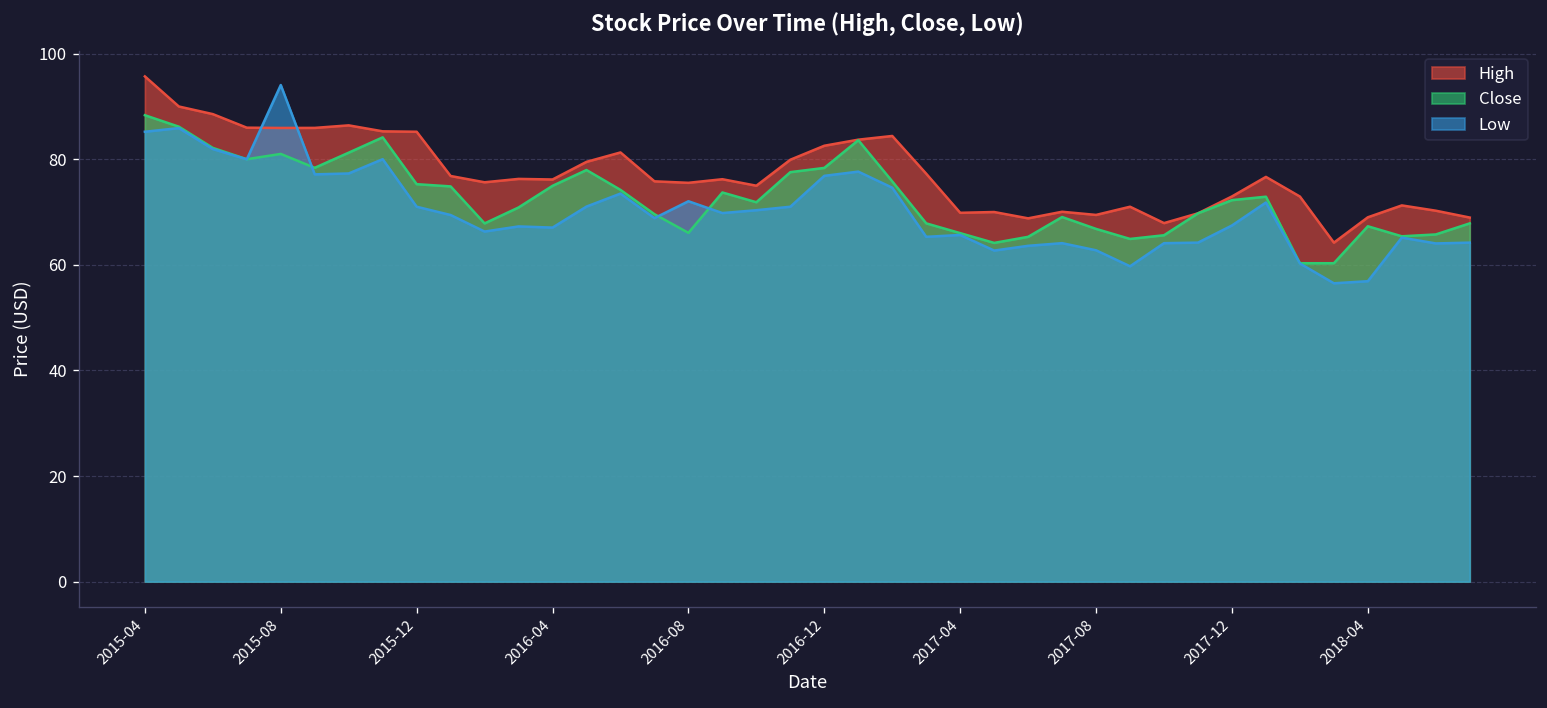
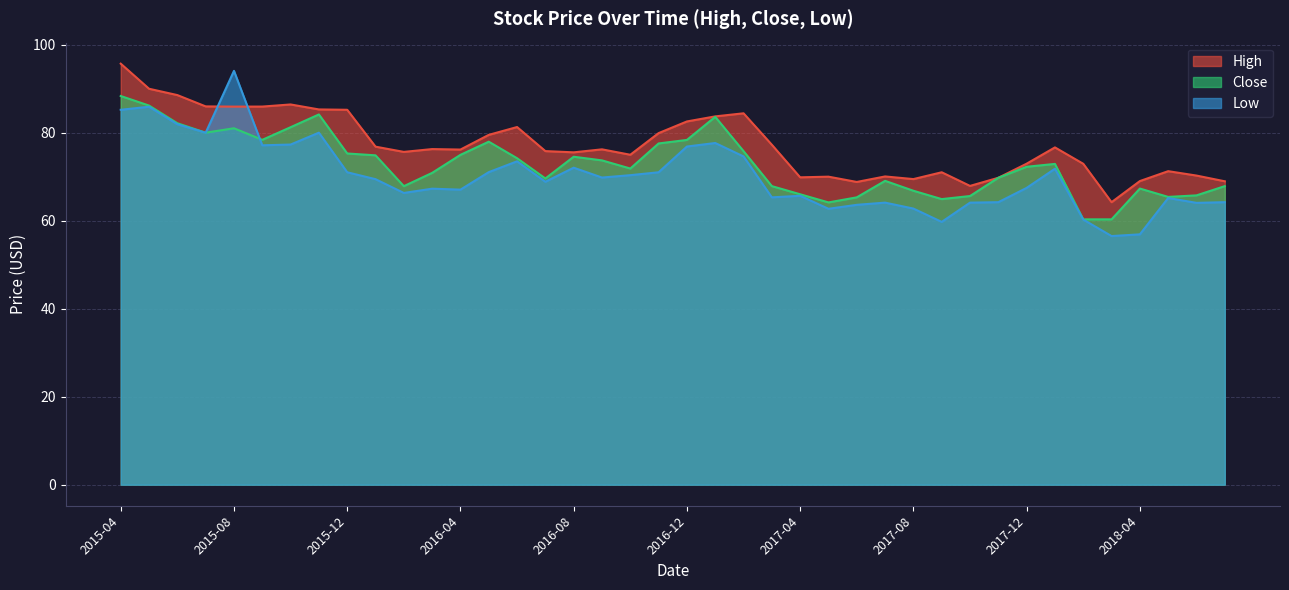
Close, 2016-08: 66 -> 75
